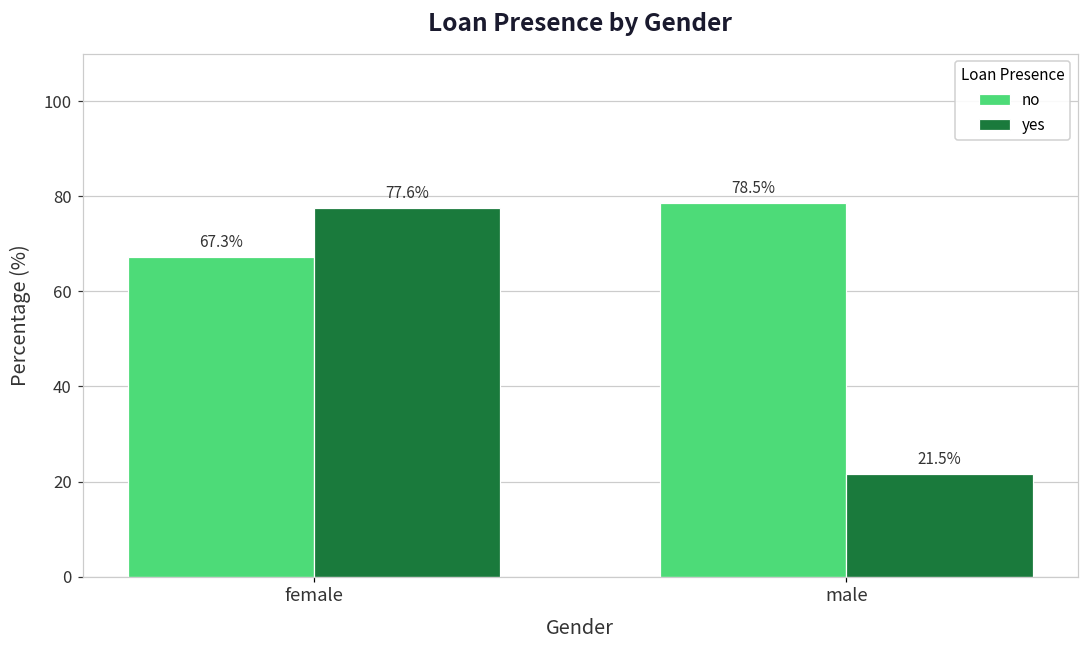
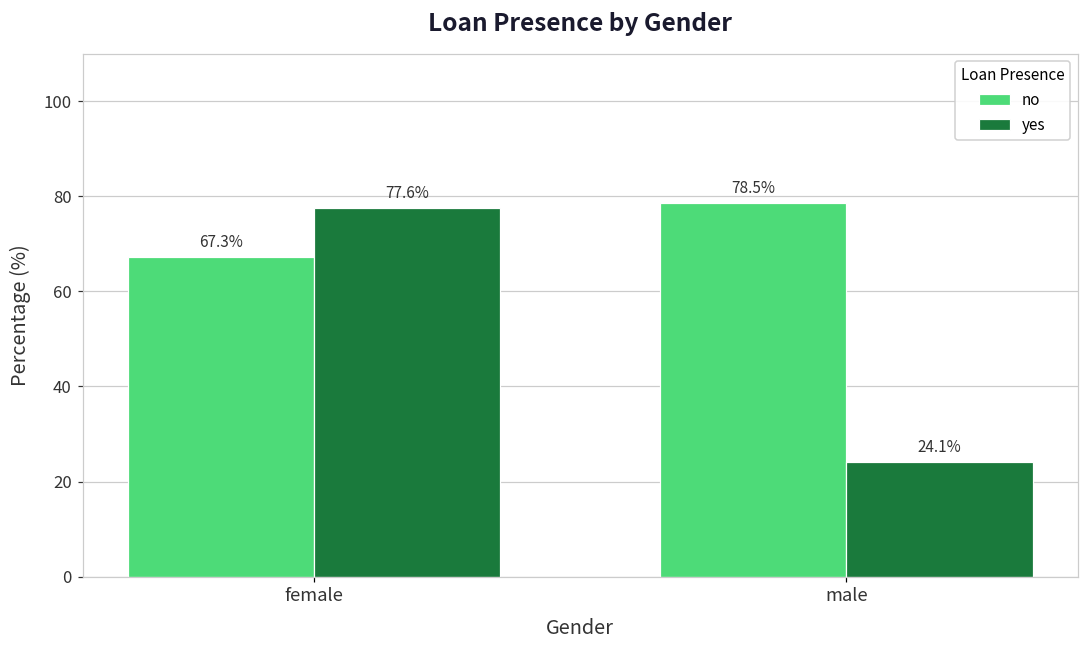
yes, male: 21.5% -> 24.1%
